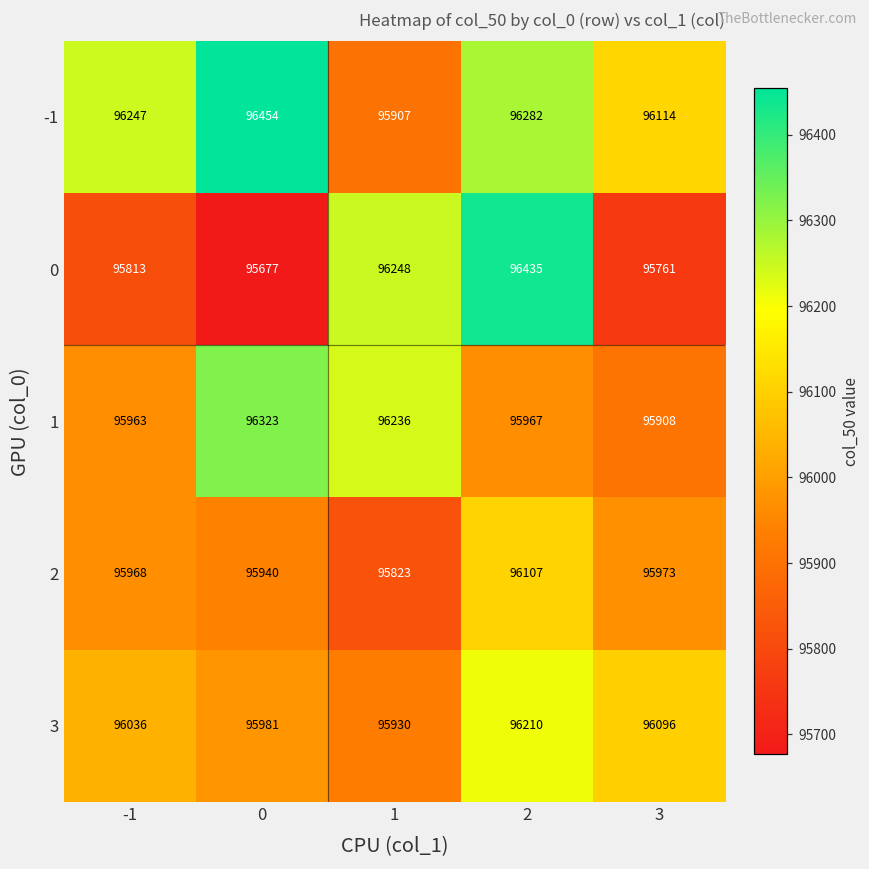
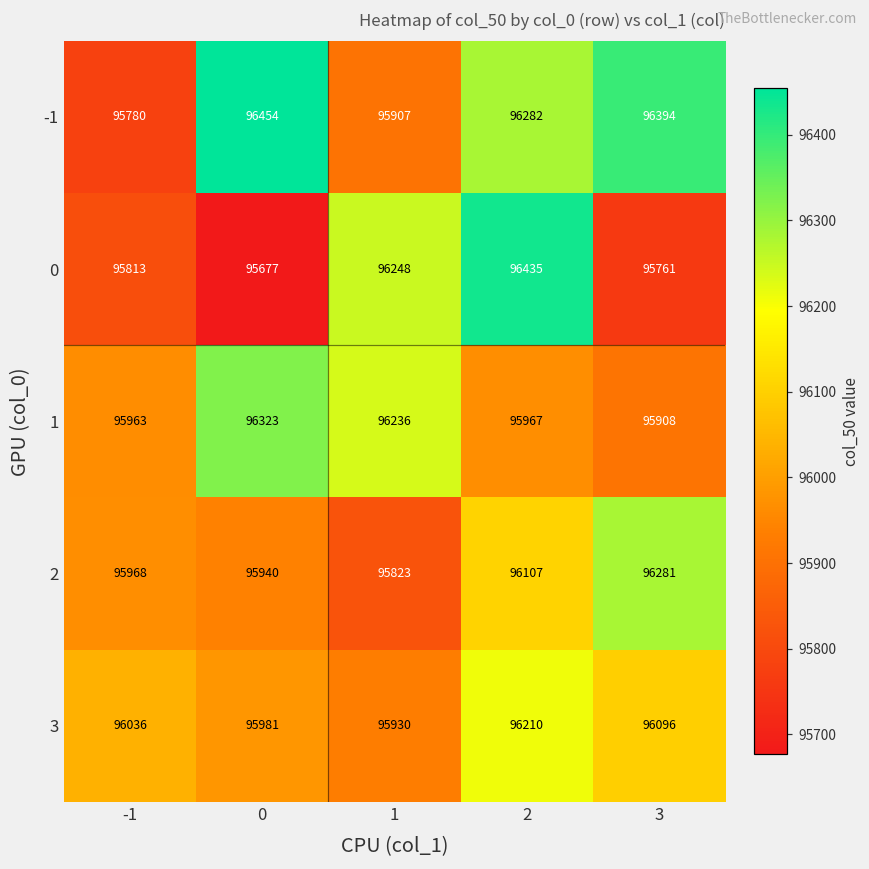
-1, -1: 96247 -> 95780
-1, 3: 96114 -> 96394
2, 3: 95973 -> 96281
